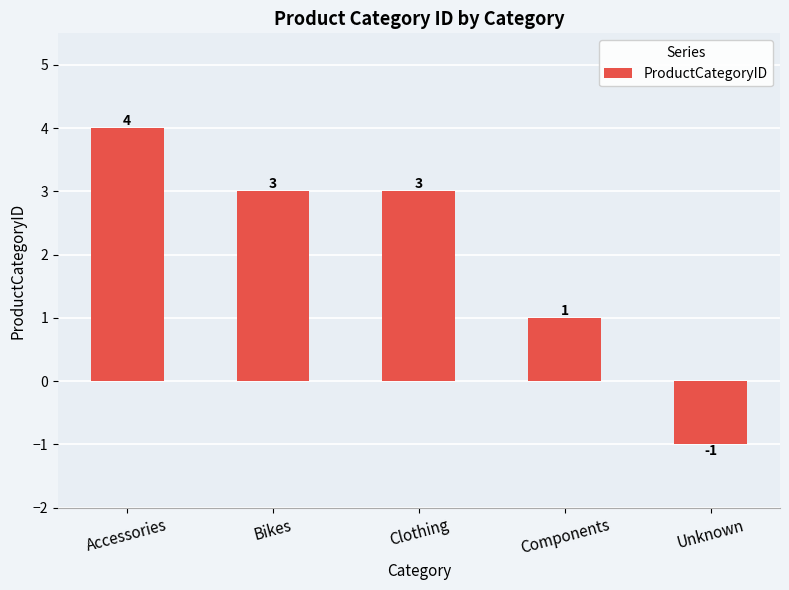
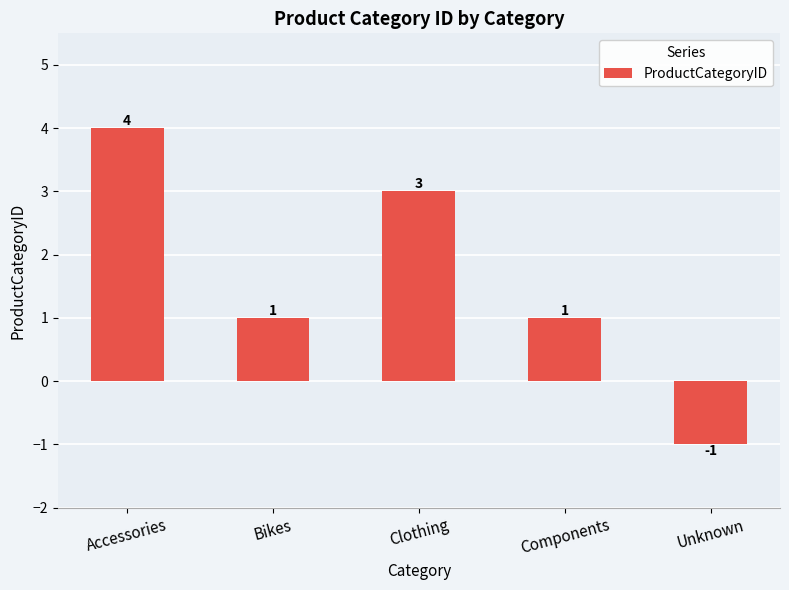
Bikes: 3 -> 1
